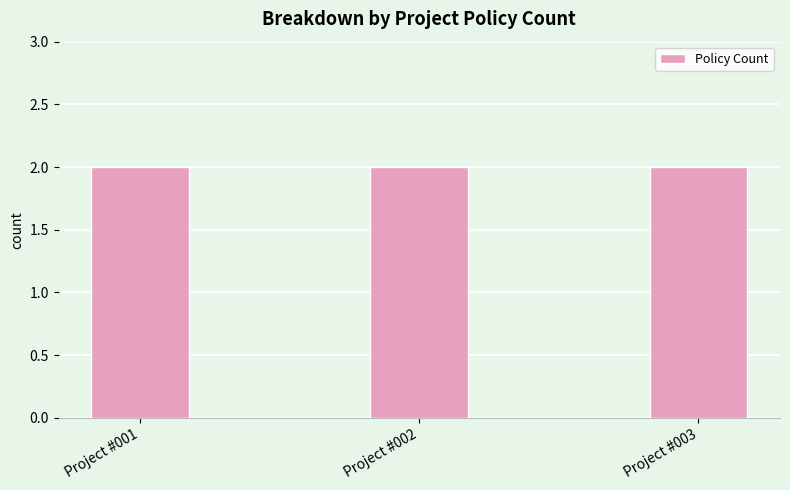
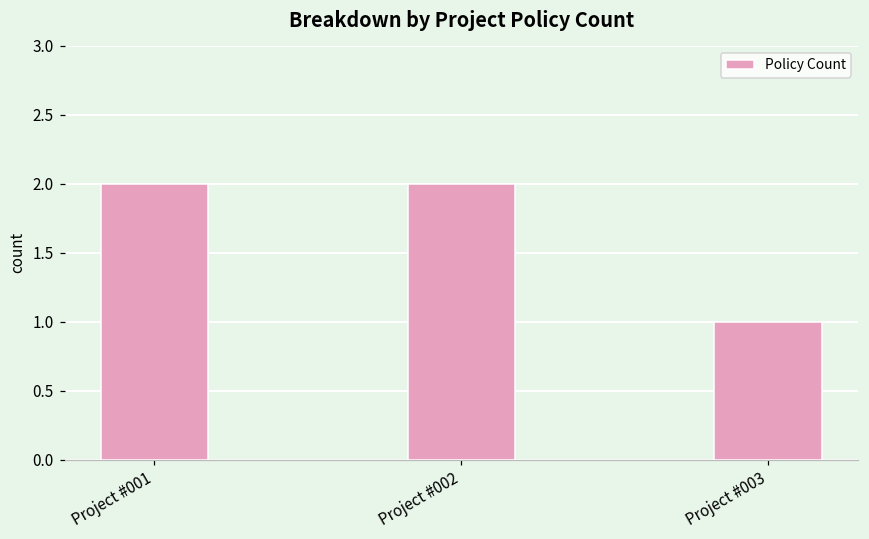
Project #003: 2 -> 1
